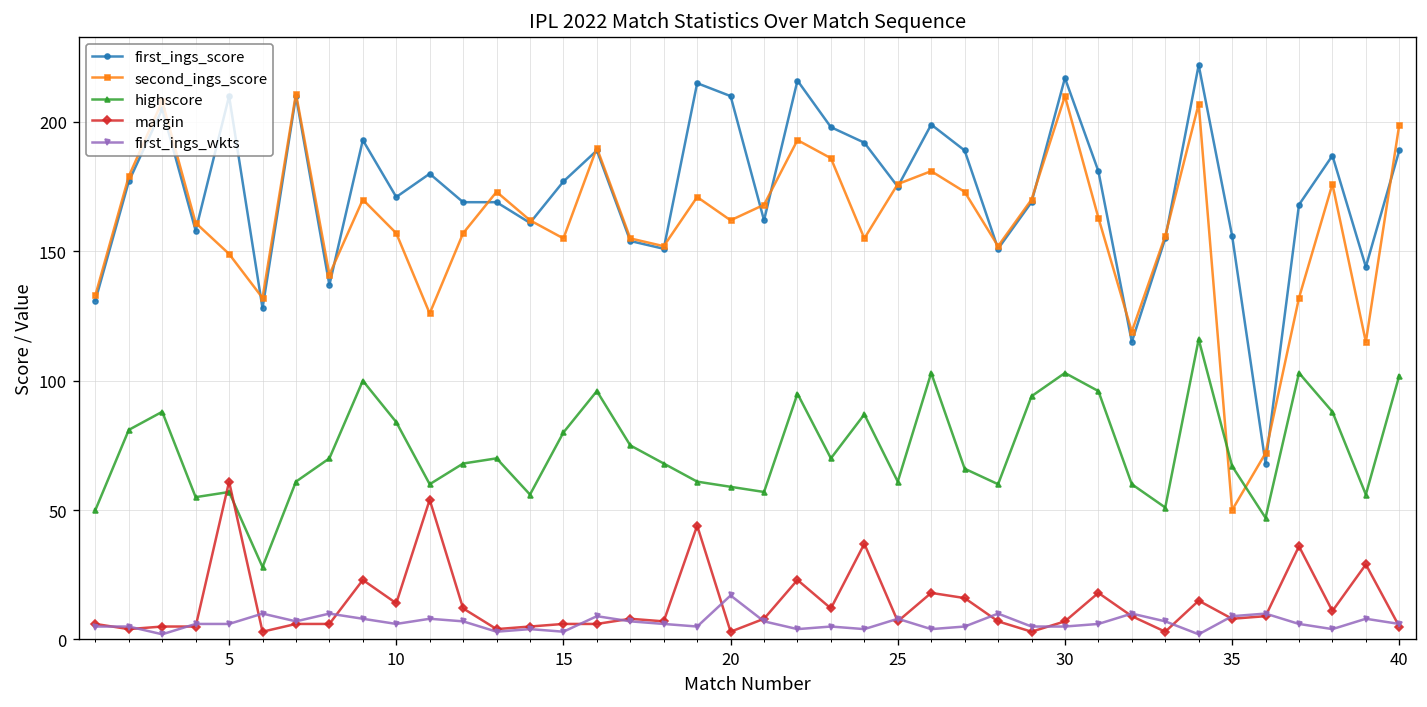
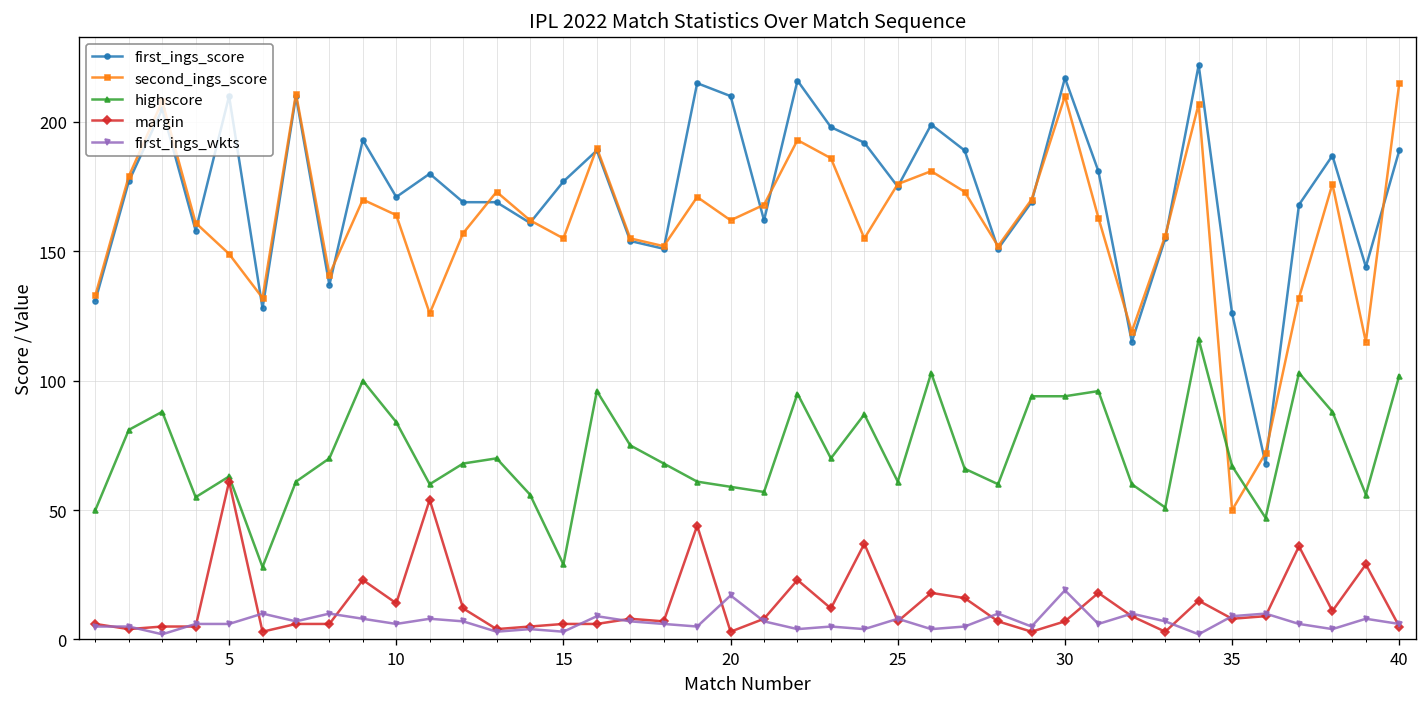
highscore, 5: 57 -> 63
second_ings_score, 10: 157 -> 164
highscore, 15: 80 -> 29
highscore, 30: 103 -> 94
first_ings_wkts, 30: 5 -> 19
first_ings_score, 35: 156 -> 126
second_ings_score, 40: 199 -> 215
